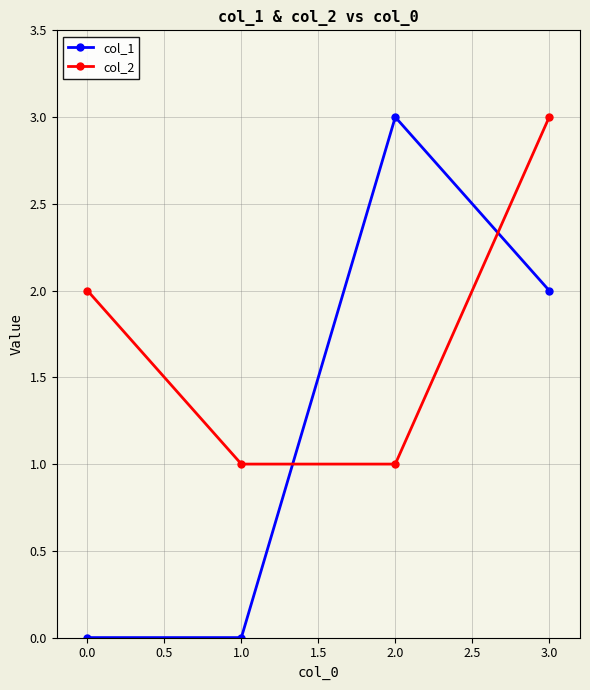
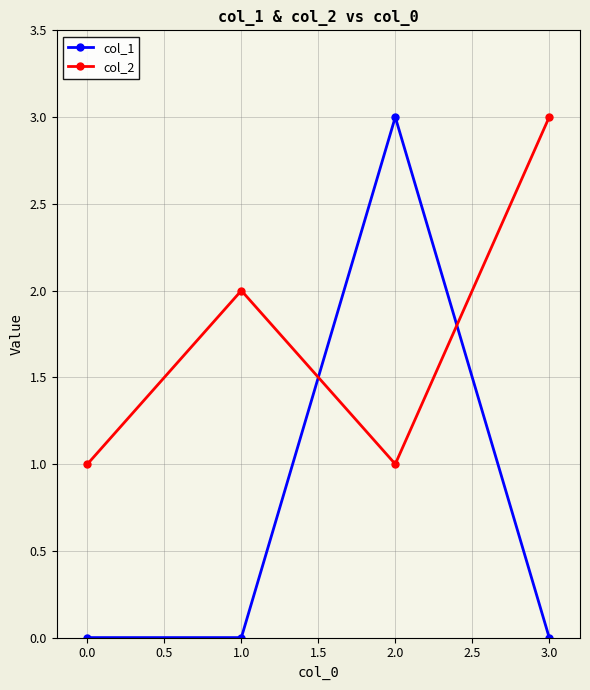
col_2, 0.0: 2 -> 1
col_2, 1.0: 1 -> 2
col_1, 3.0: 2 -> 0
